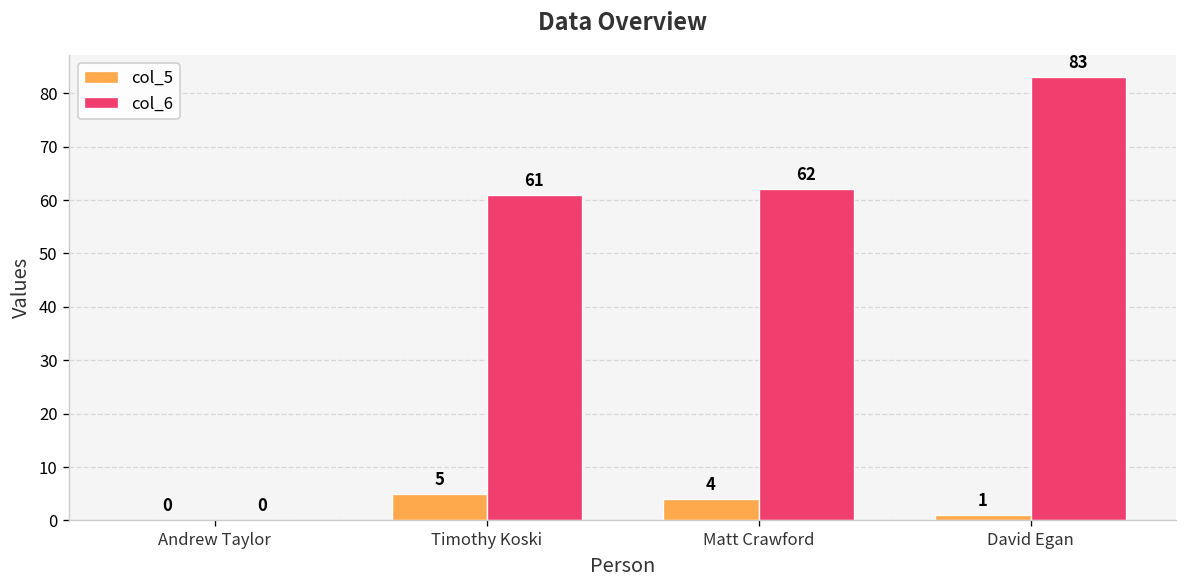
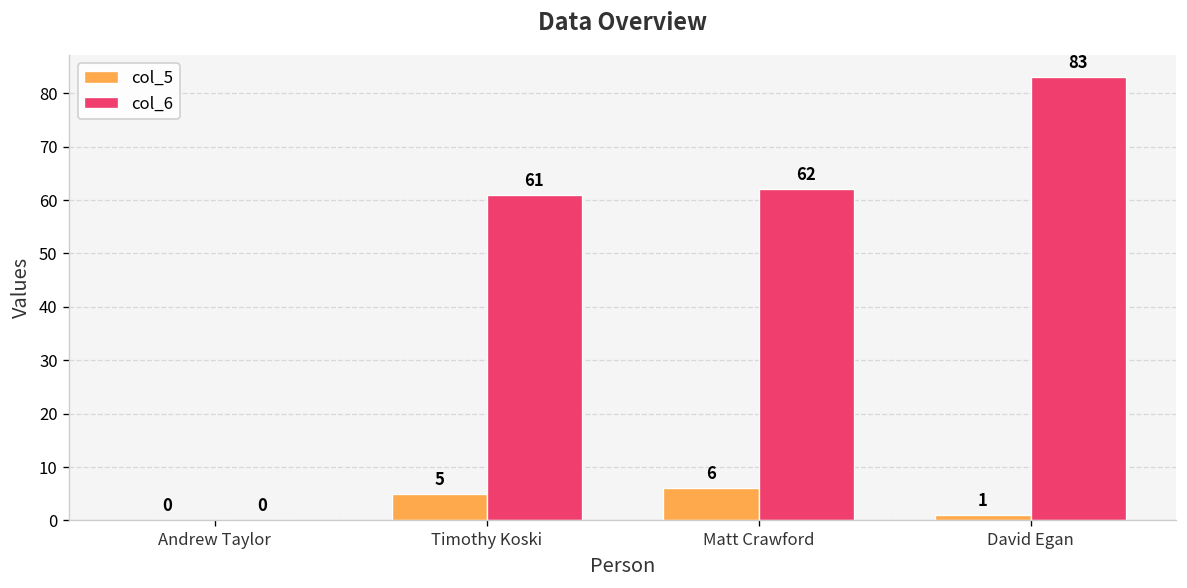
col_5, Matt Crawford: 4 -> 6
